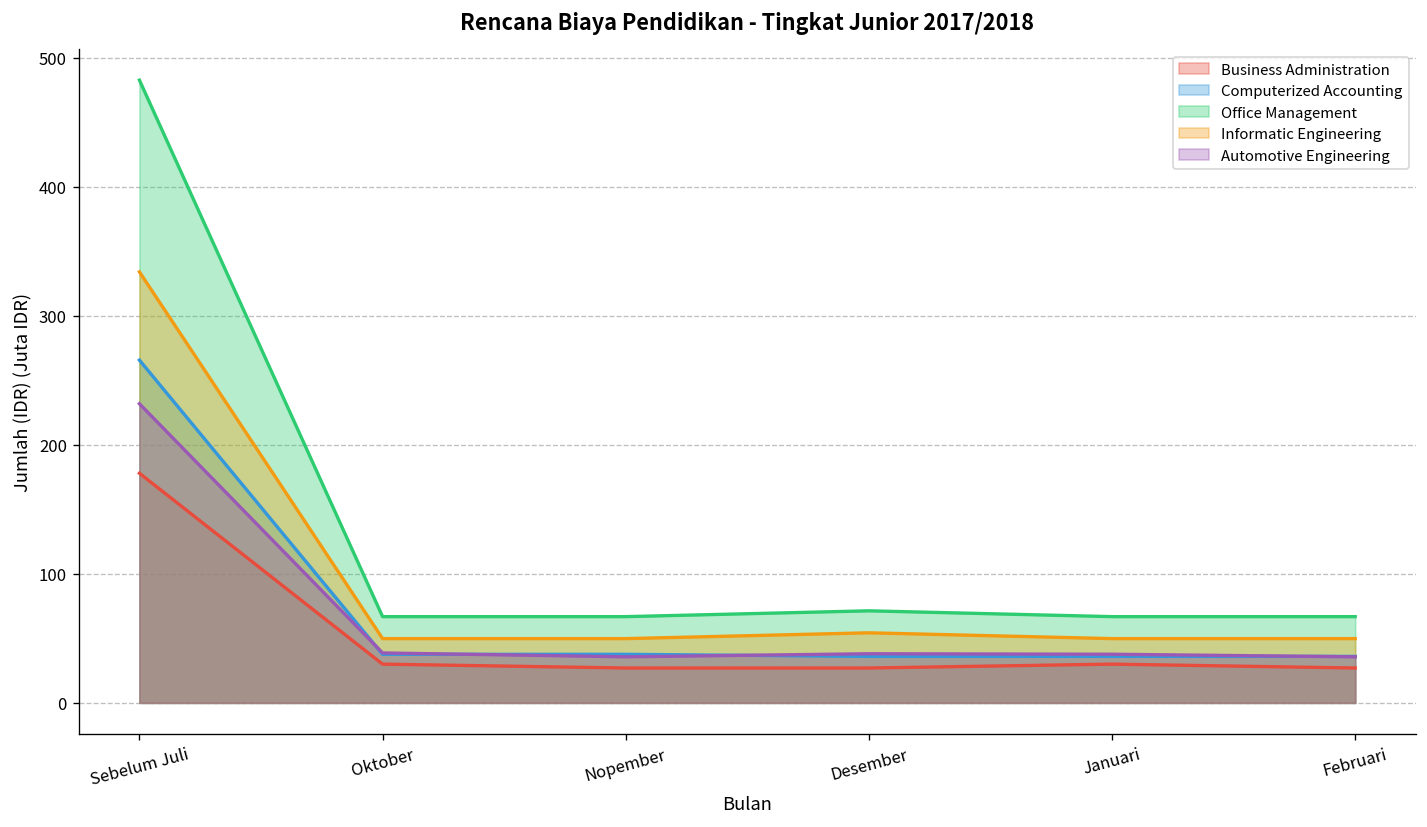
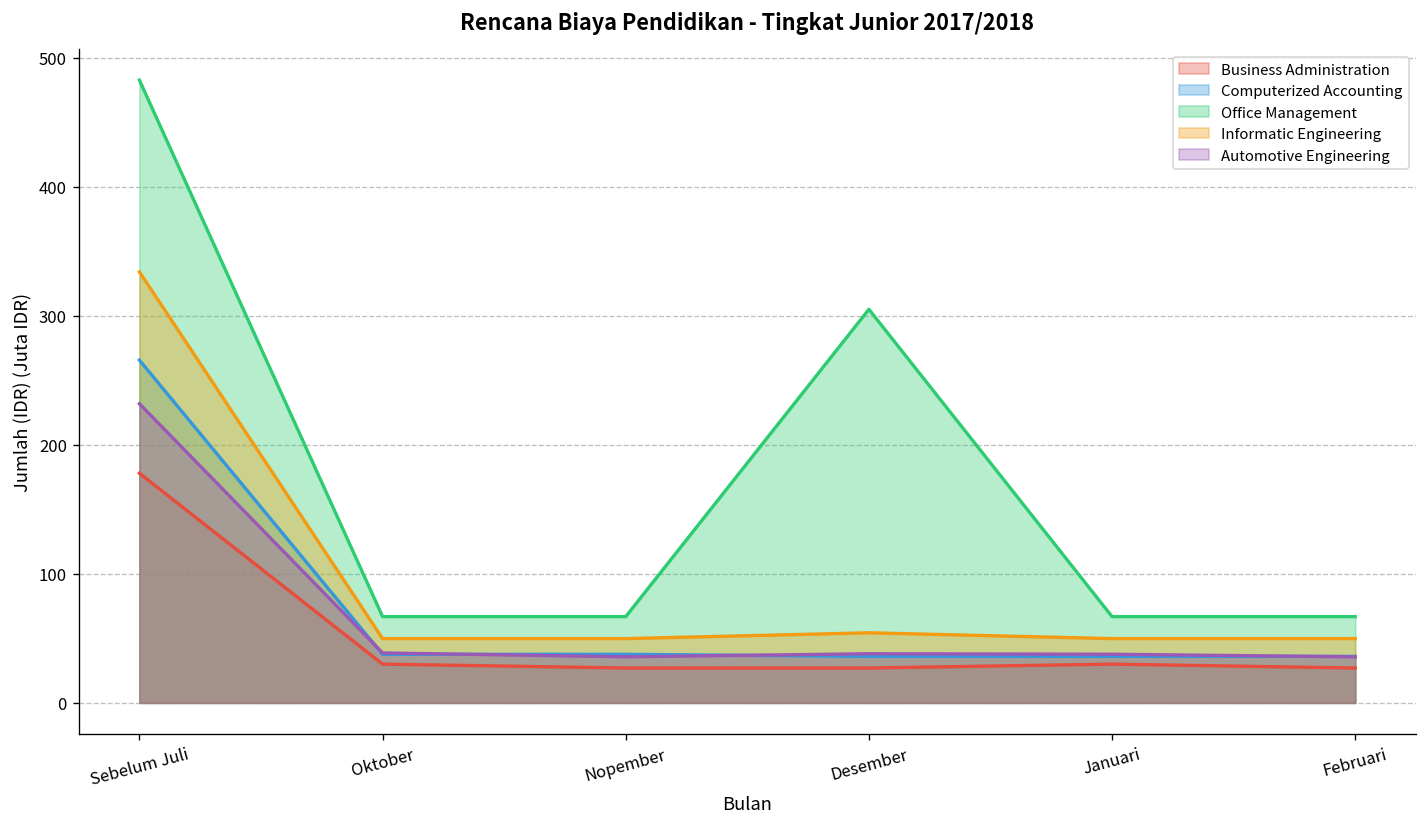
Office Management, Desember: 71 -> 305
